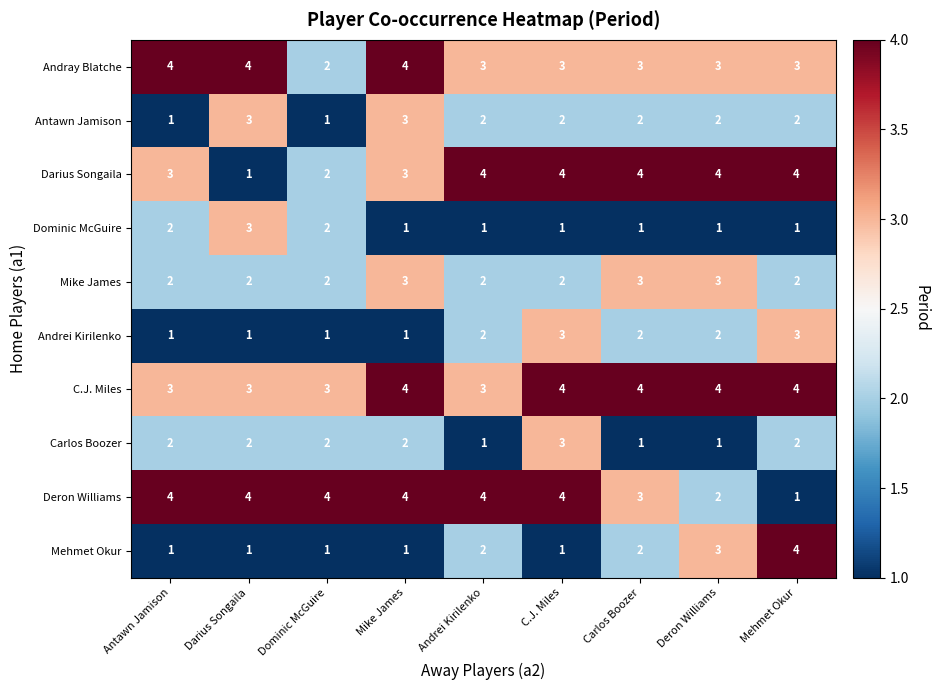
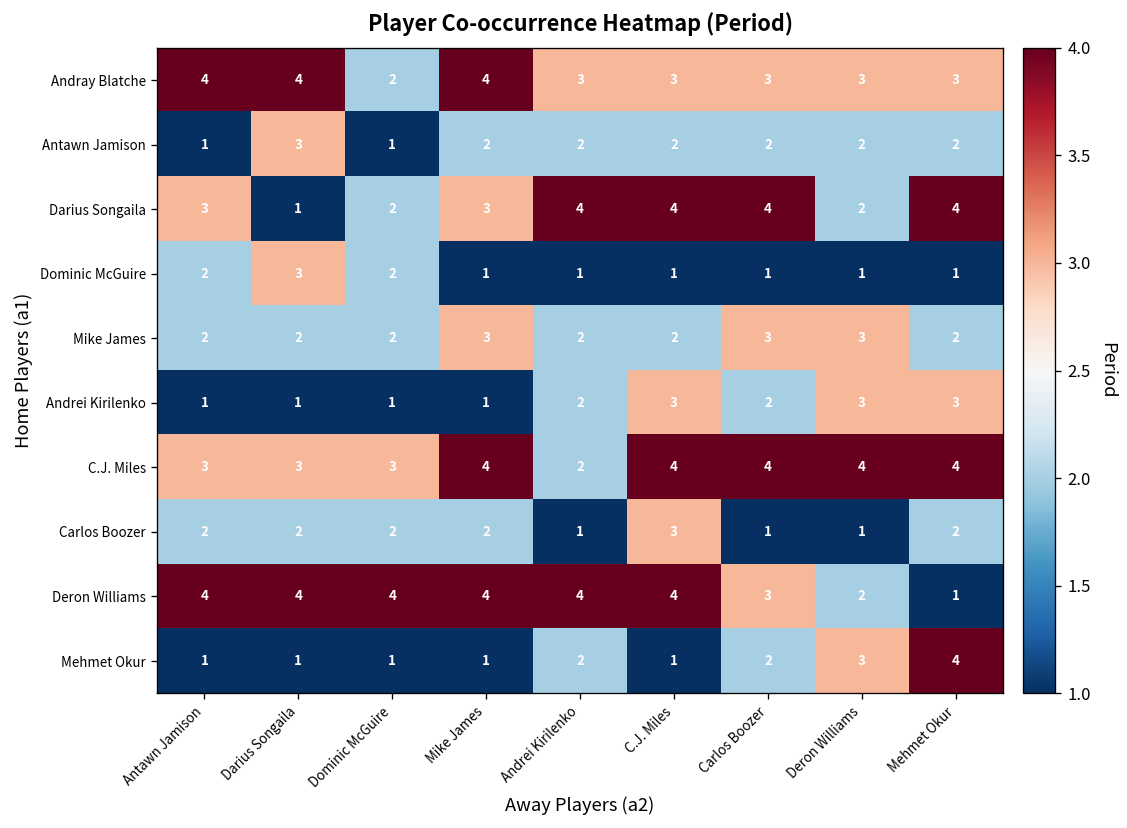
Antawn Jamison, Mike James: 3 -> 2
Darius Songaila, Deron Williams: 4 -> 2
Andrei Kirilenko, Deron Williams: 2 -> 3
C.J. Miles, Andrei Kirilenko: 3 -> 2
